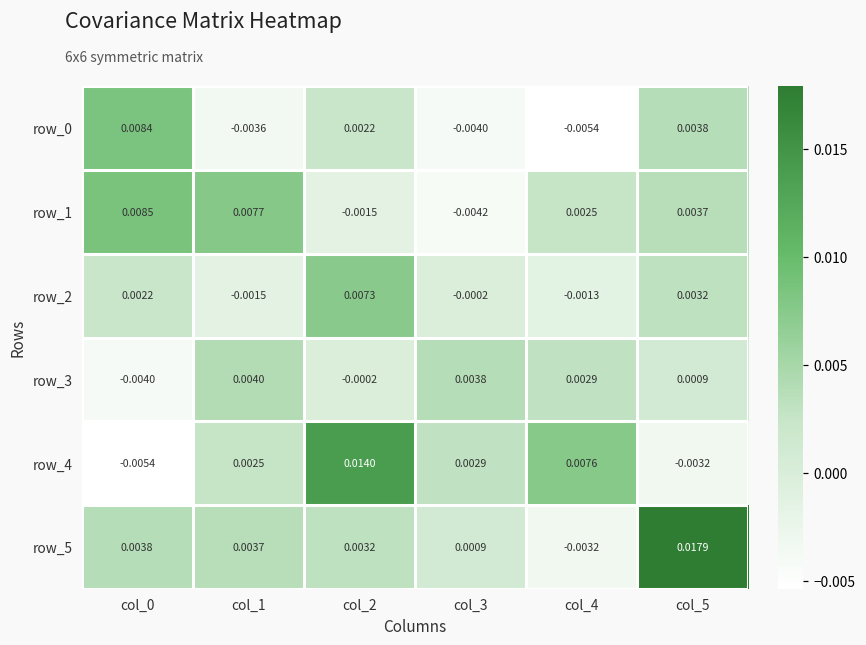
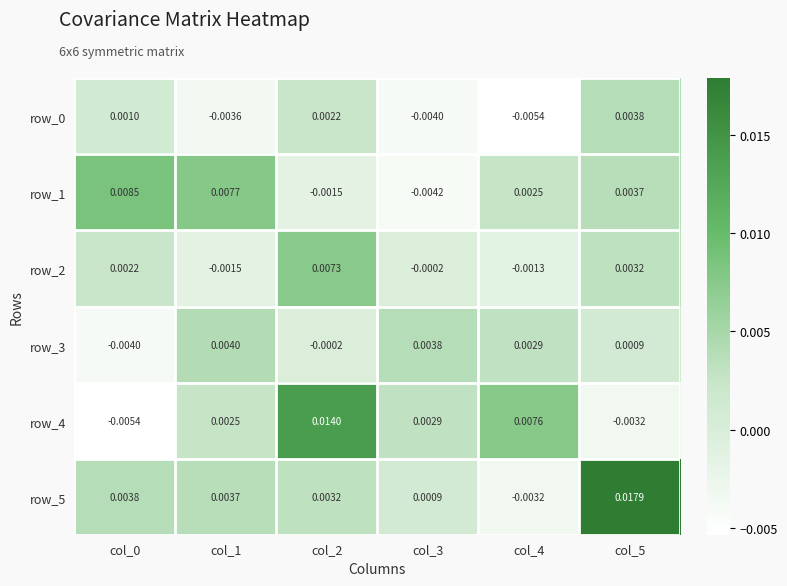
row_0, col_0: 0.0084 -> 0.0010
